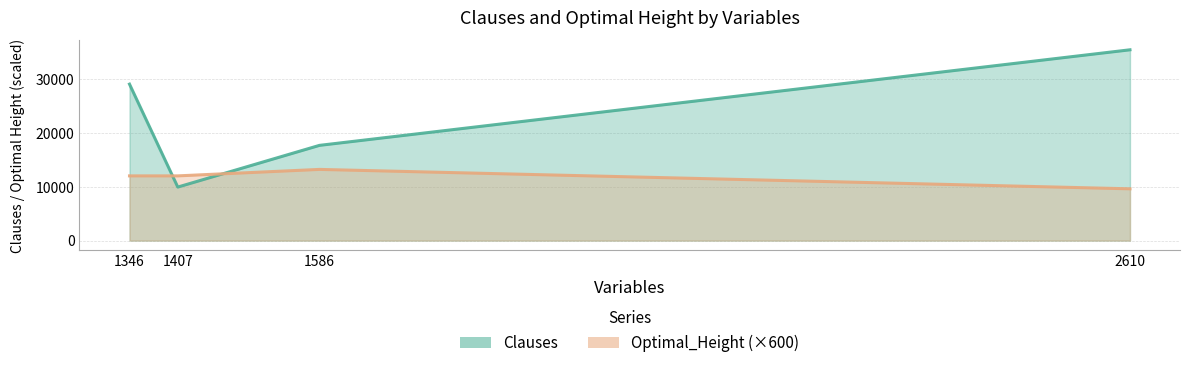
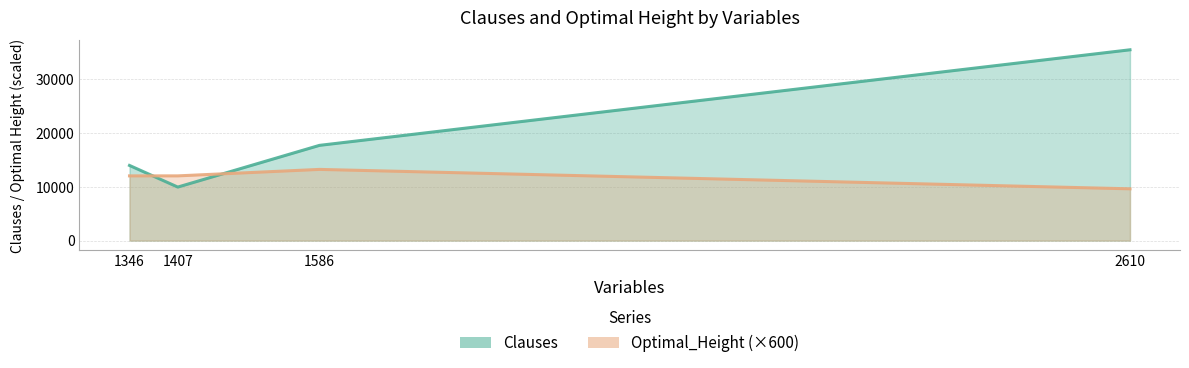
Clauses, 1346: 29000 -> 14000
